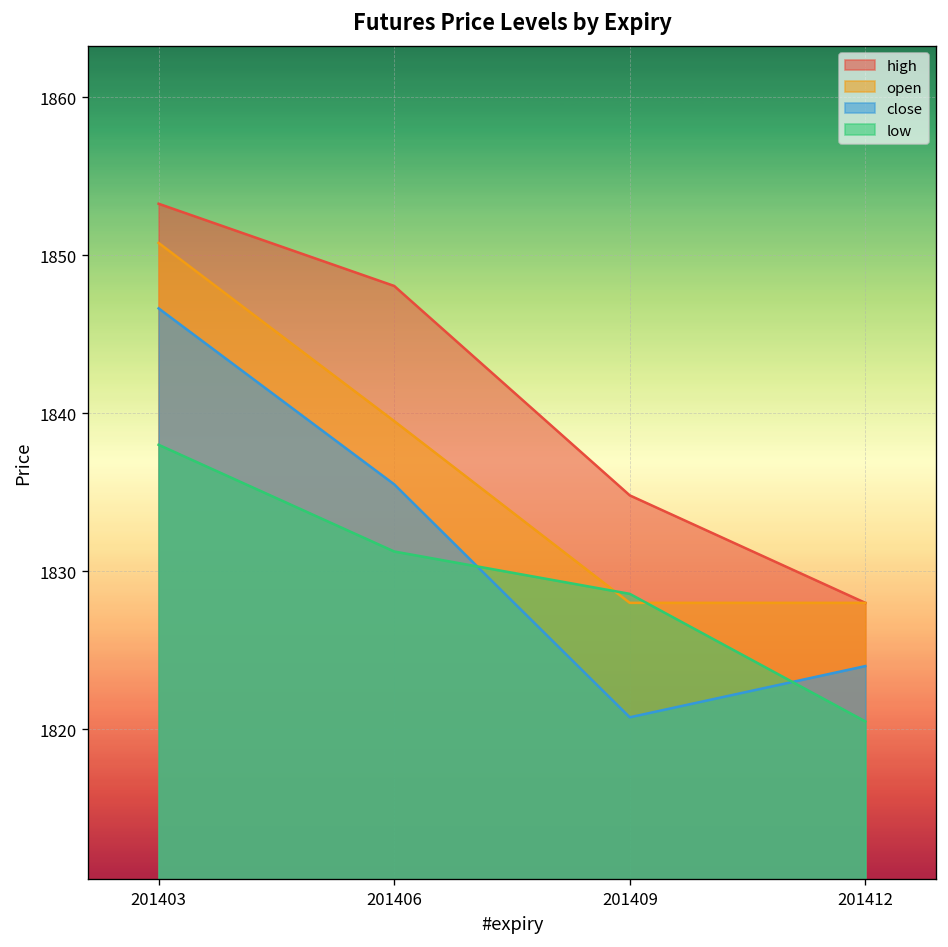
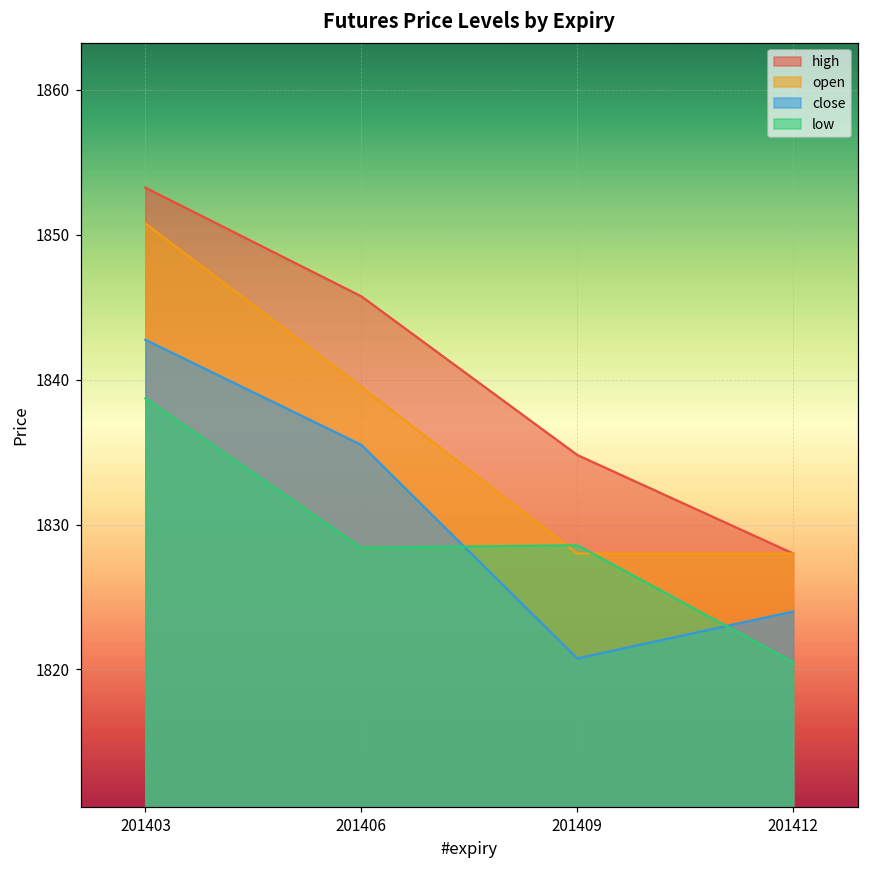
close, 201403: 1846.6 -> 1842.8
low, 201403: 1838.0 -> 1838.7
high, 201406: 1848.1 -> 1845.8
low, 201406: 1831.3 -> 1828.4
